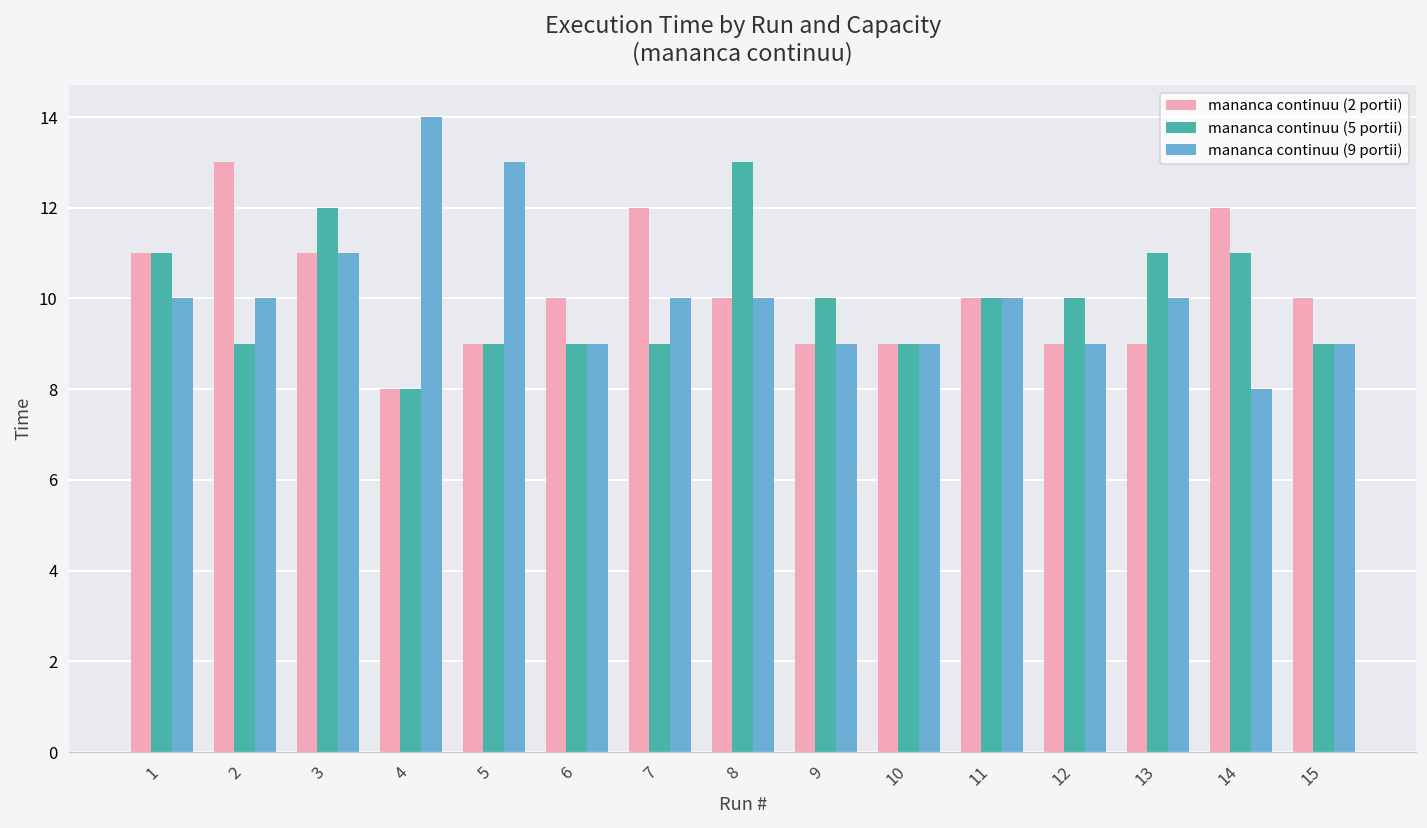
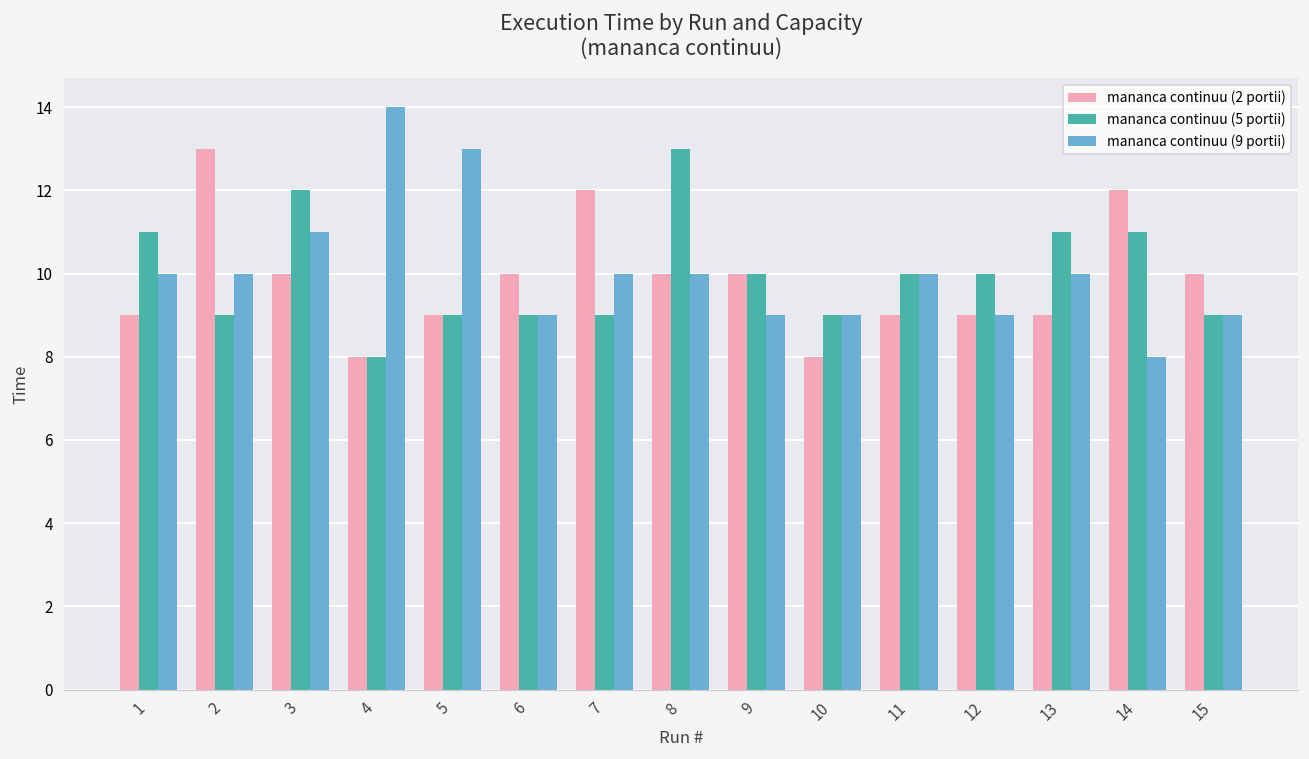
mananca continuu (2 portii), 1: 11 -> 9
mananca continuu (2 portii), 3: 11 -> 10
mananca continuu (2 portii), 9: 9 -> 10
mananca continuu (2 portii), 10: 9 -> 8
mananca continuu (2 portii), 11: 10 -> 9
